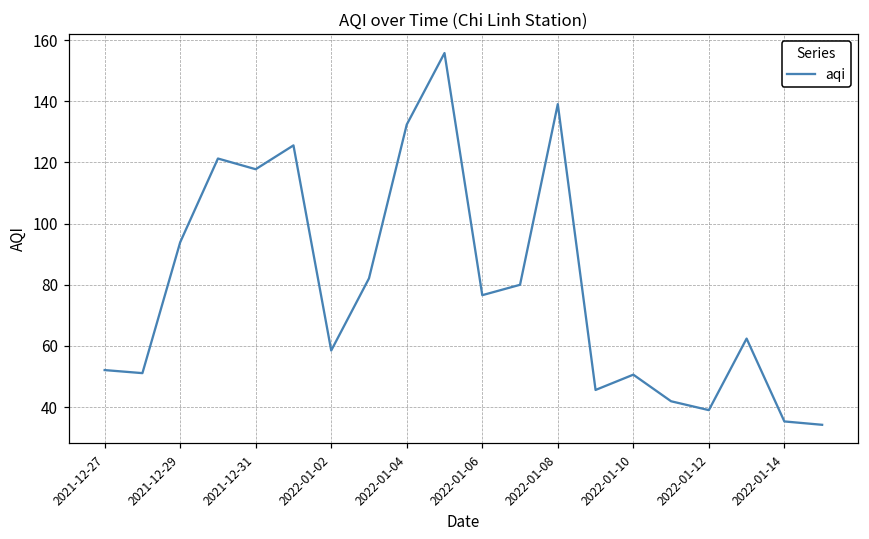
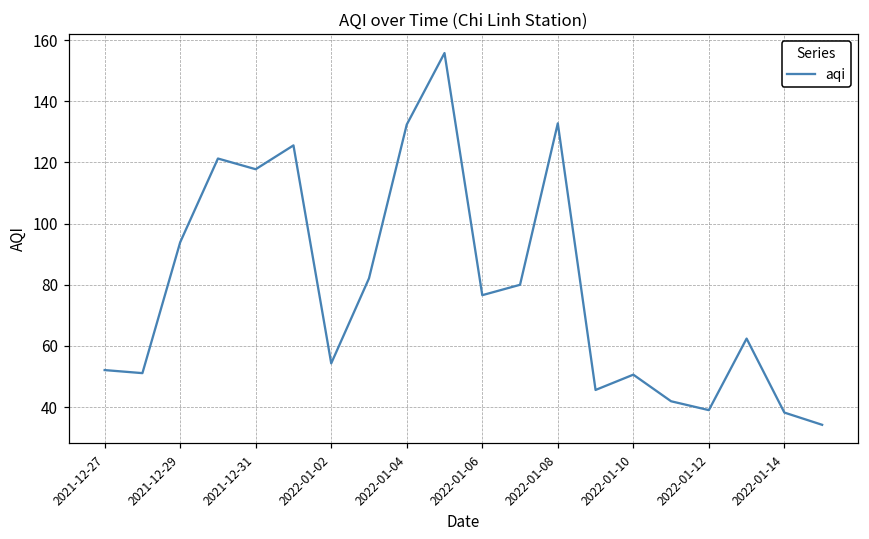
2022-01-02: 59 -> 54
2022-01-08: 139 -> 133
2022-01-14: 35 -> 38
